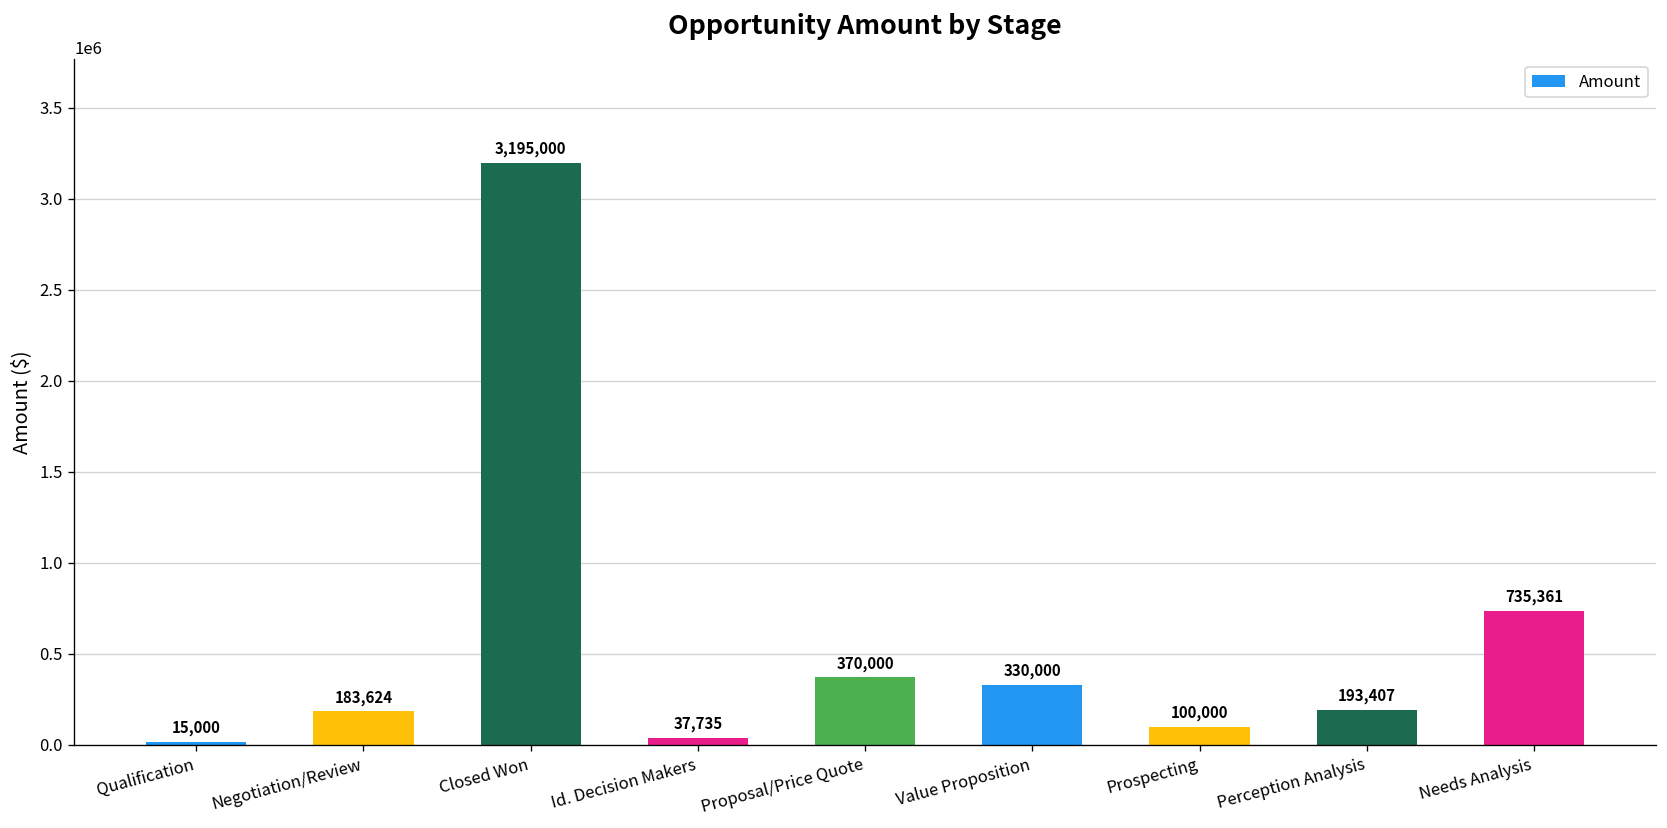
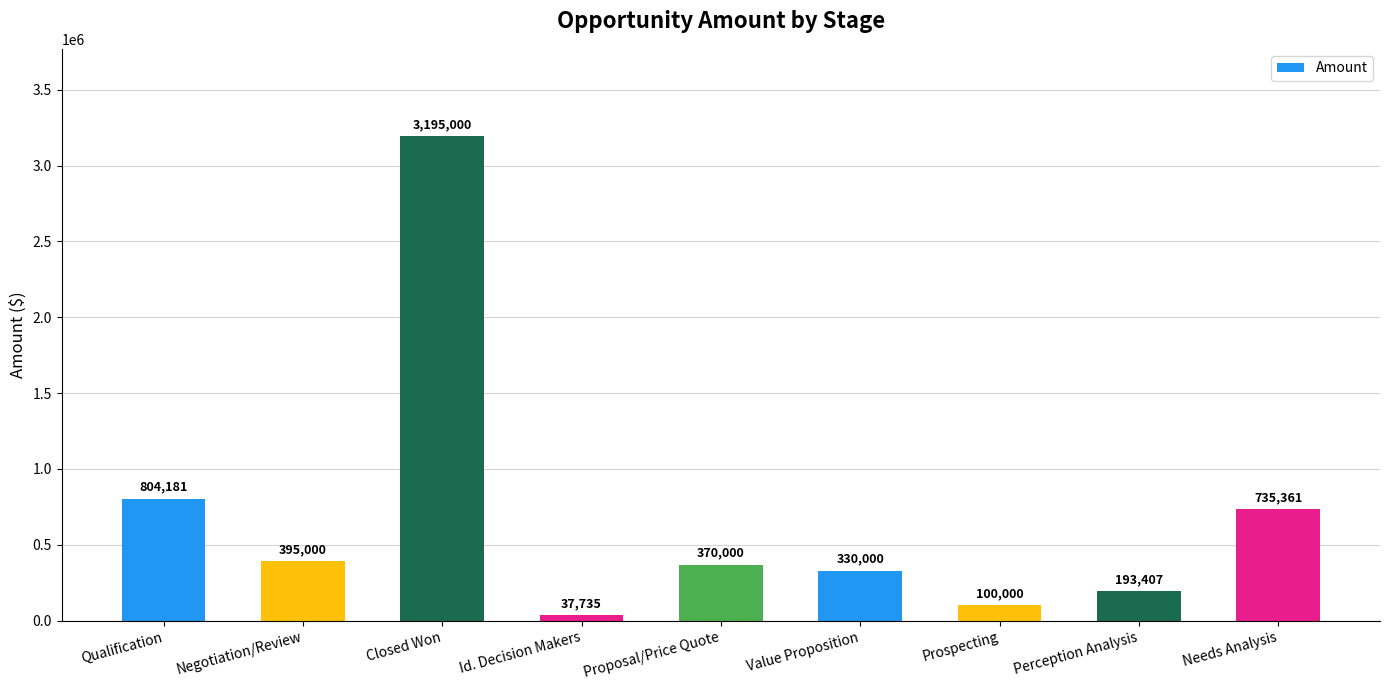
Qualification: 15,000 -> 804,181
Negotiation/Review: 183,624 -> 395,000
